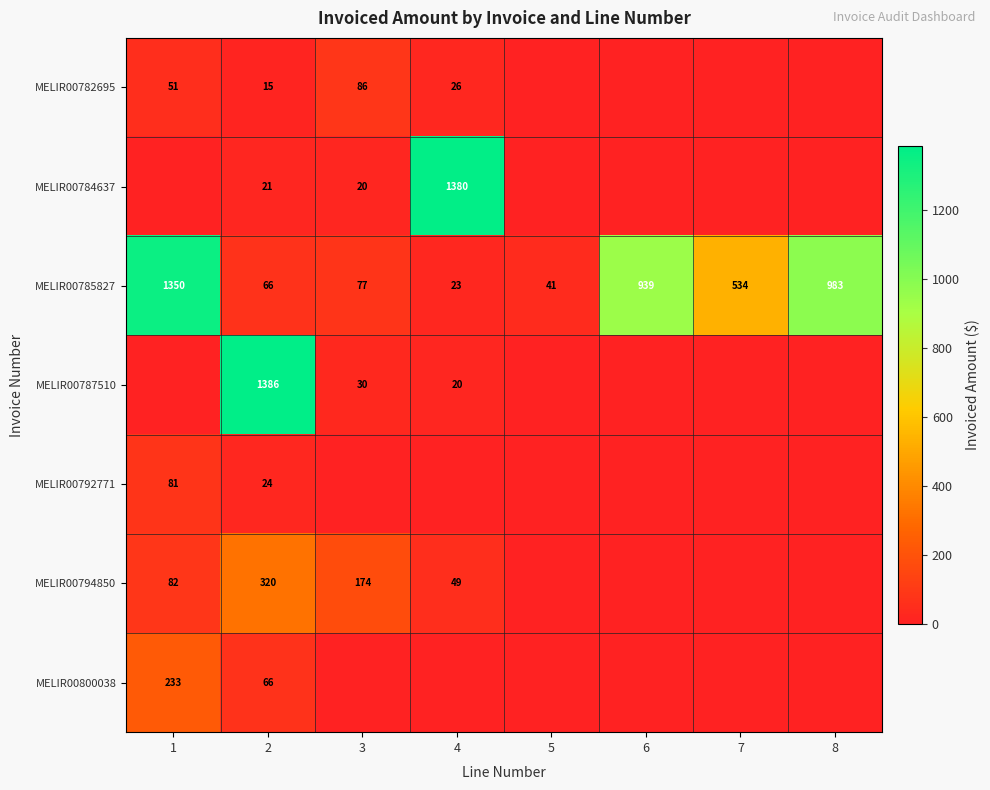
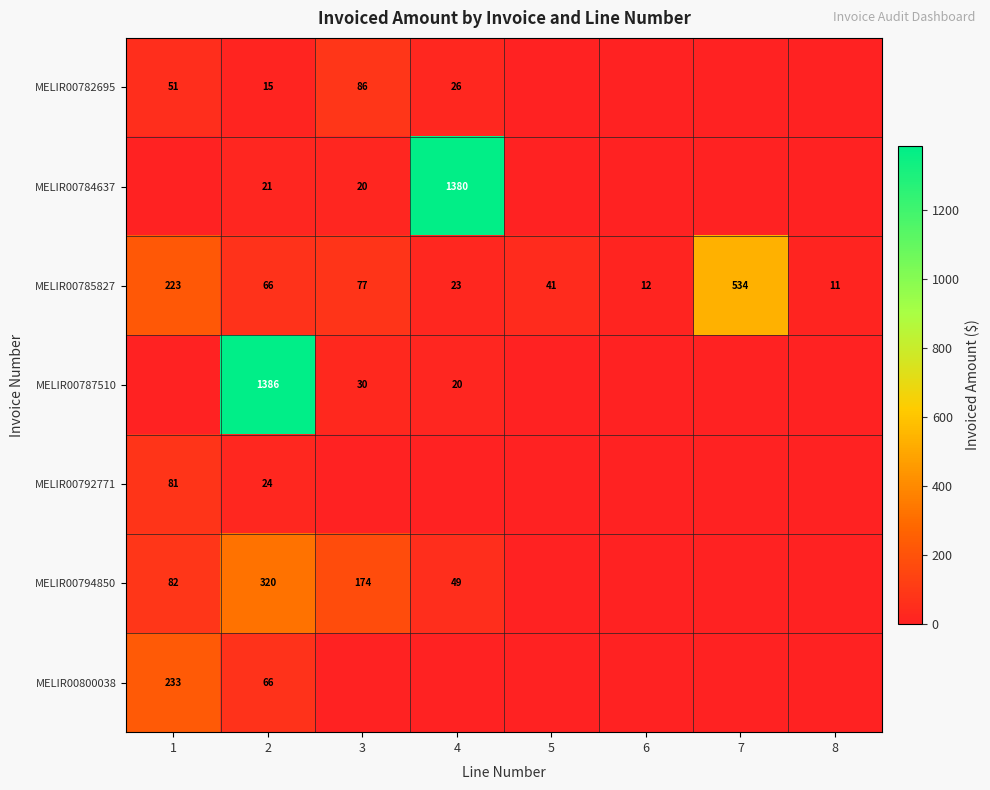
MELIR00785827, 1: 1350 -> 223
MELIR00785827, 6: 939 -> 12
MELIR00785827, 8: 983 -> 11
